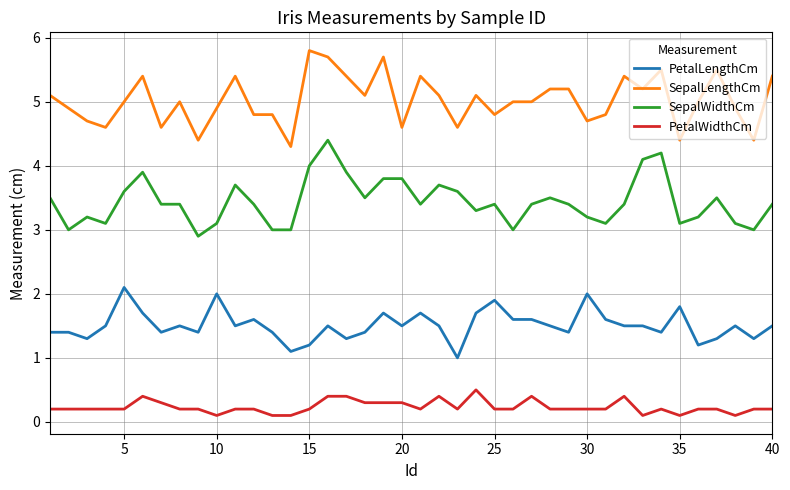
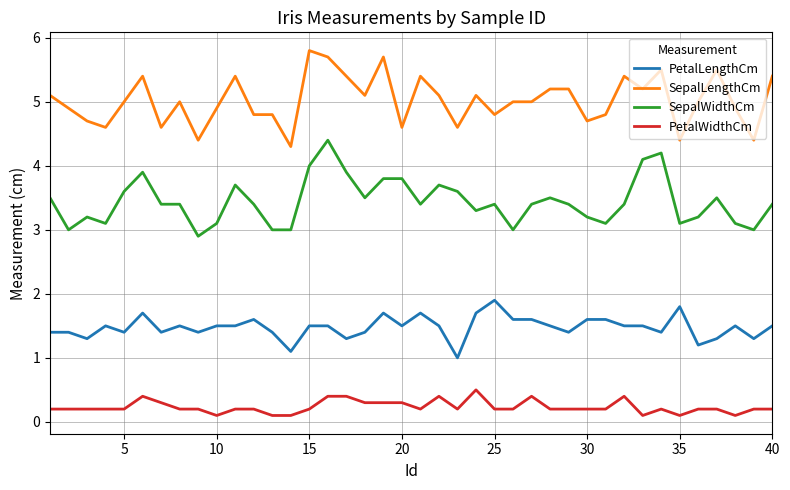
PetalLengthCm, 5: 2.1 -> 1.4
PetalLengthCm, 10: 2.0 -> 1.5
PetalLengthCm, 15: 1.2 -> 1.5
PetalLengthCm, 30: 2.0 -> 1.6
